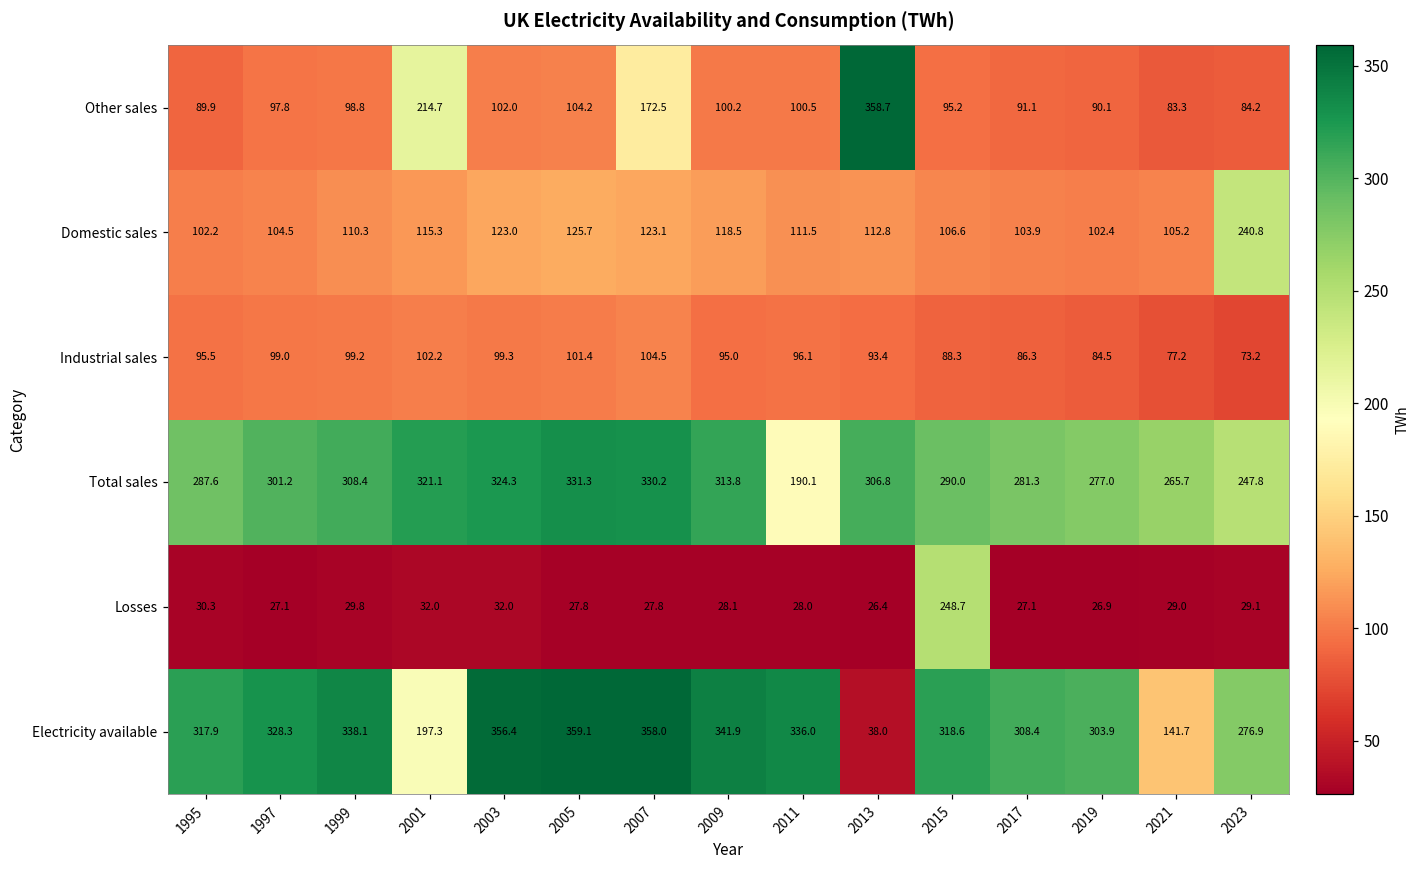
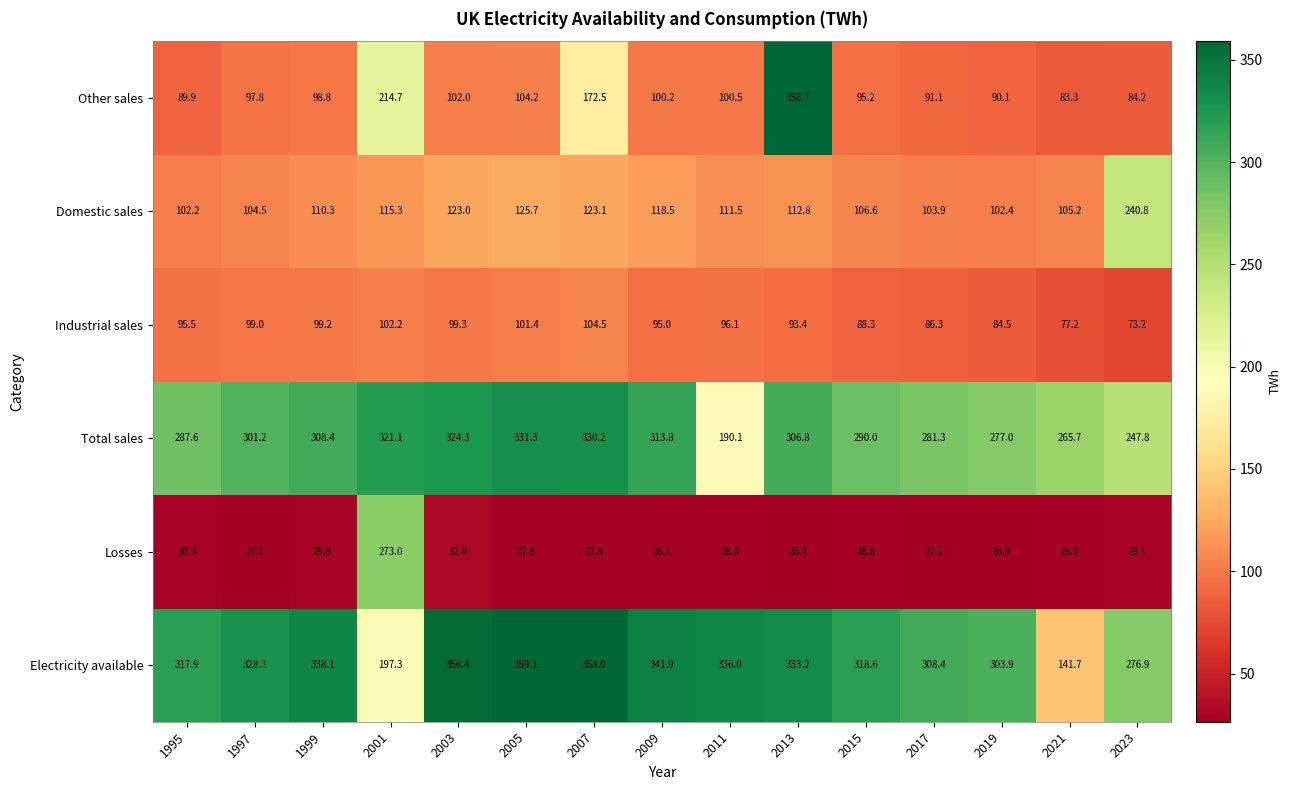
Losses, 2001: 32.0 -> 273.0
Losses, 2015: 248.7 -> 28.6
Electricity available, 2013: 38.0 -> 333.2
